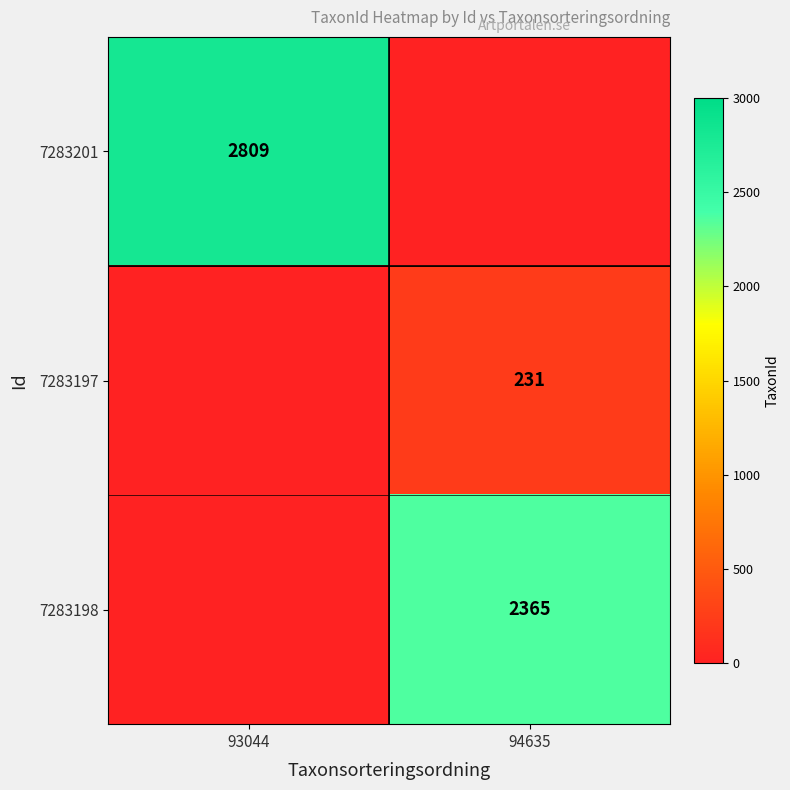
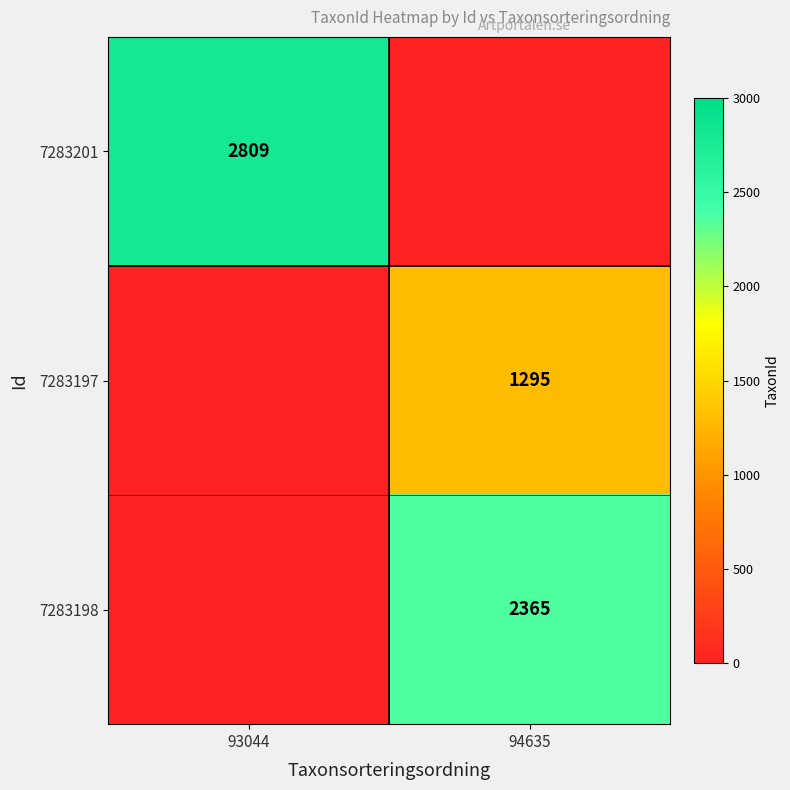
7283197, 94635: 231 -> 1295
